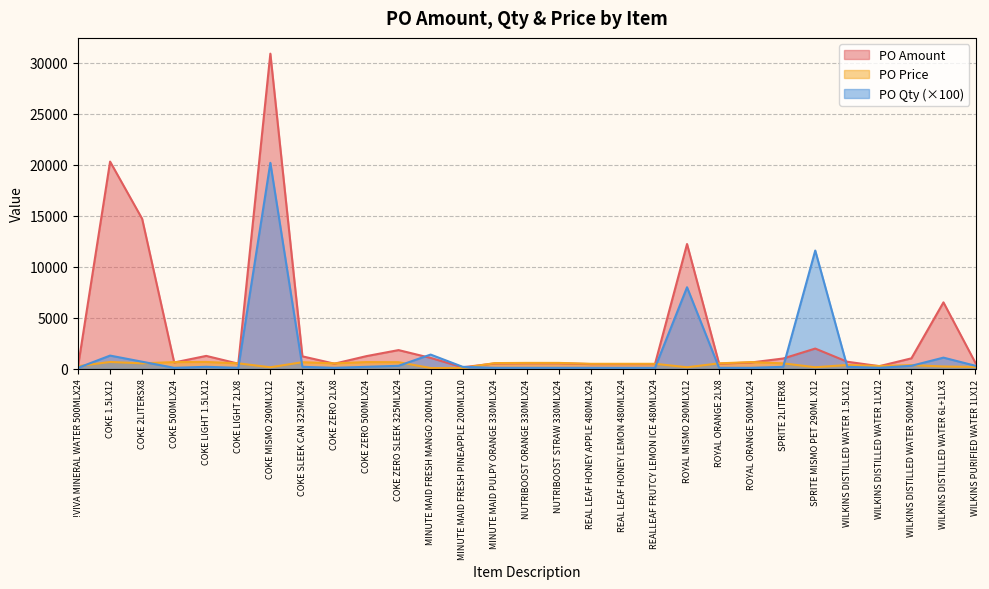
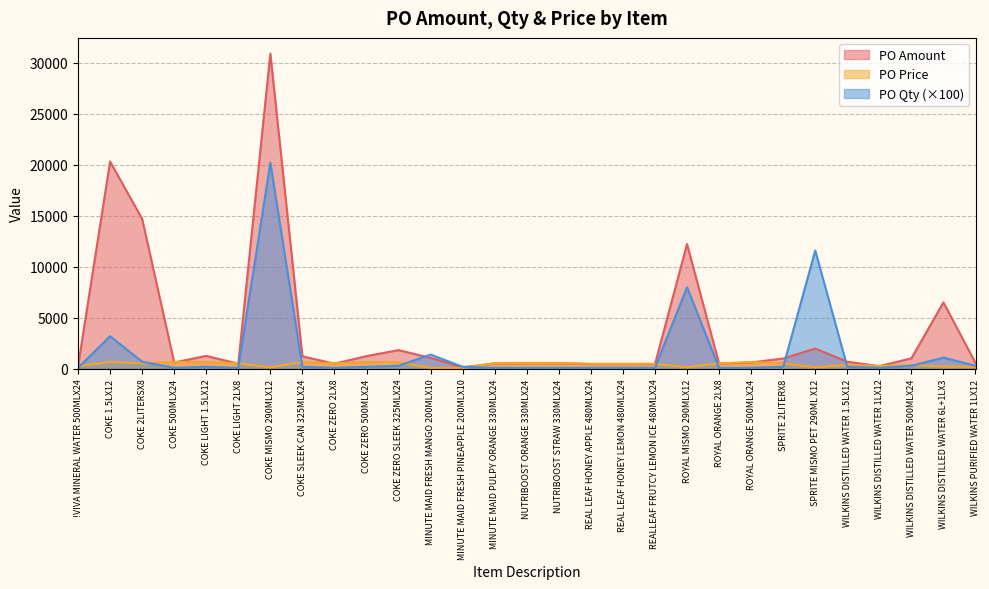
PO Qty (×100), COKE 1.5LX12: 1300 -> 3200
